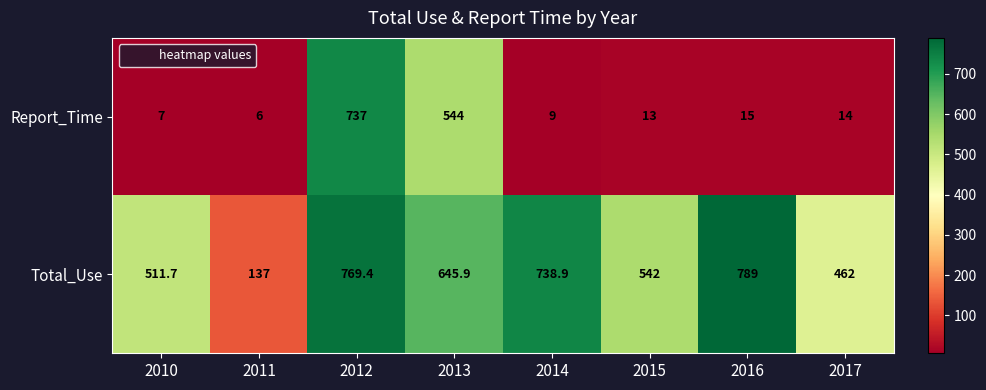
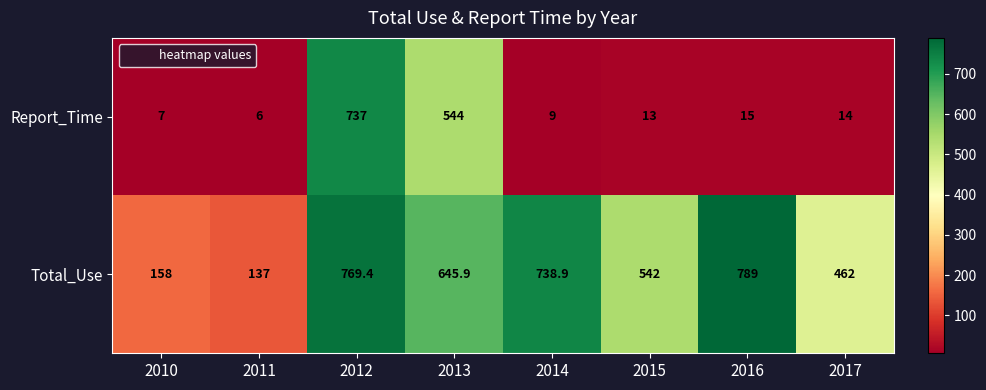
Total_Use, 2010: 511.7 -> 158
